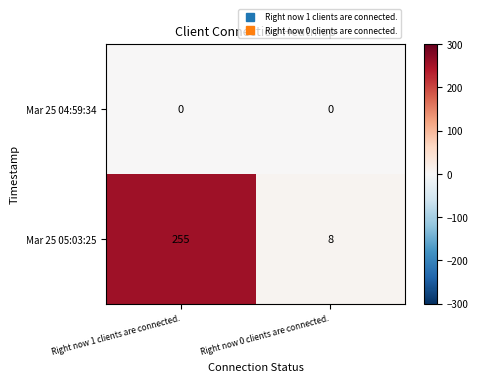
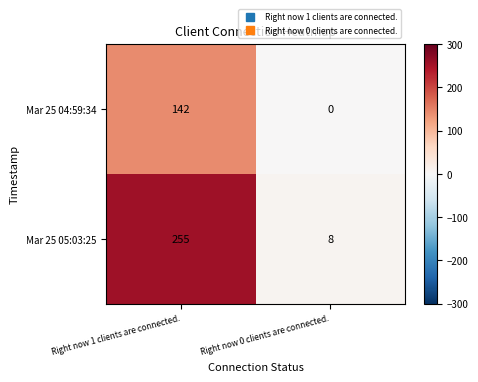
Mar 25 04:59:34, Right now 1 clients are connected.: 0 -> 142
